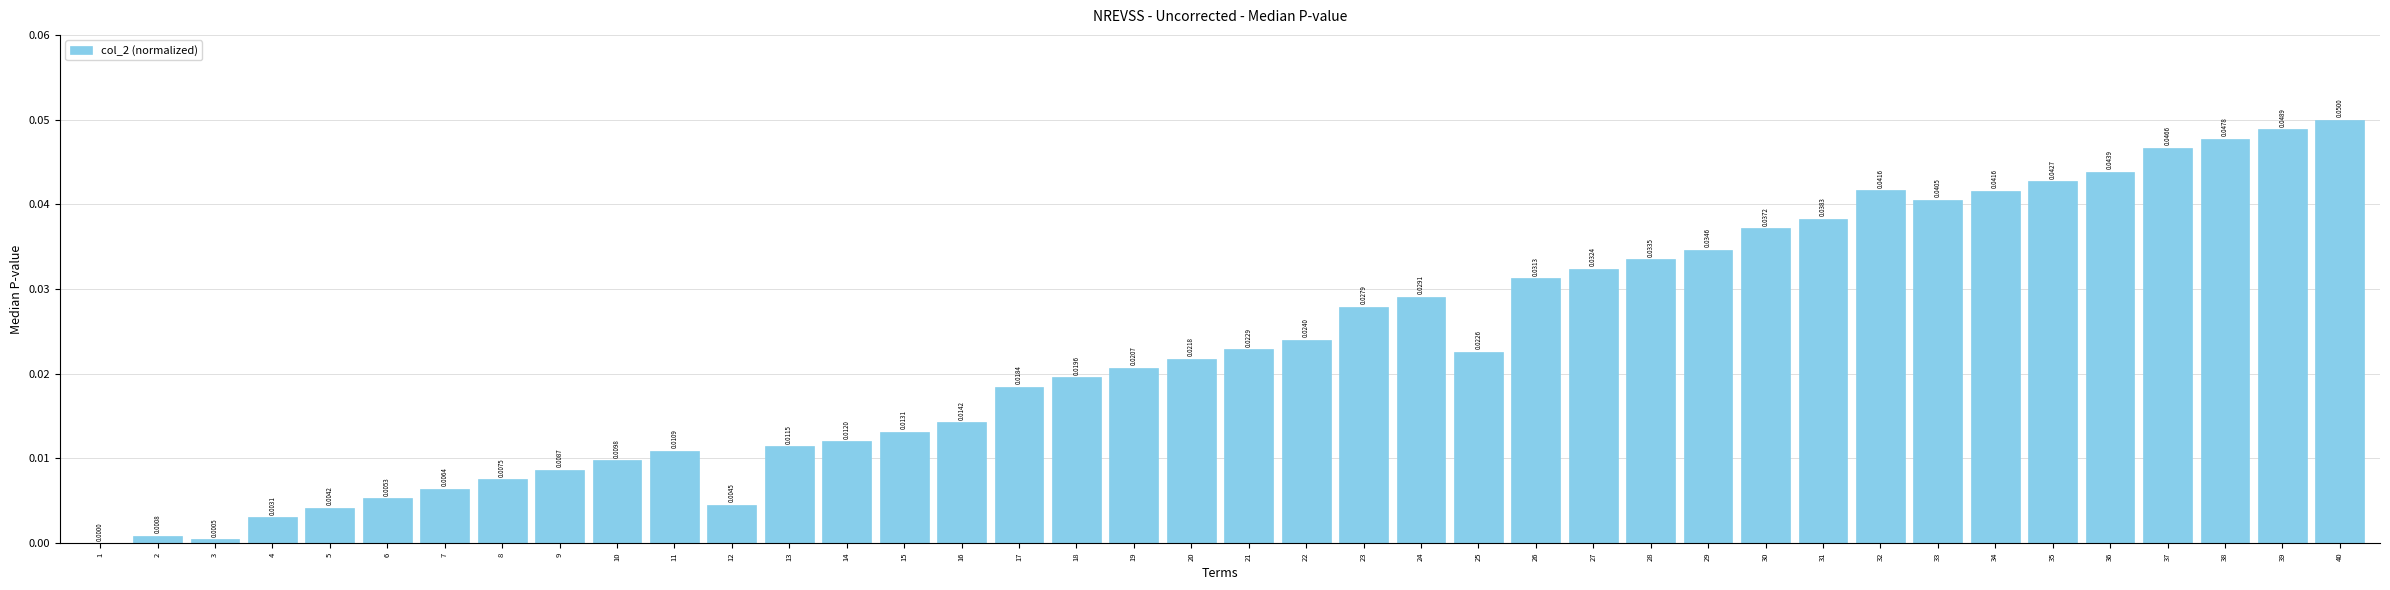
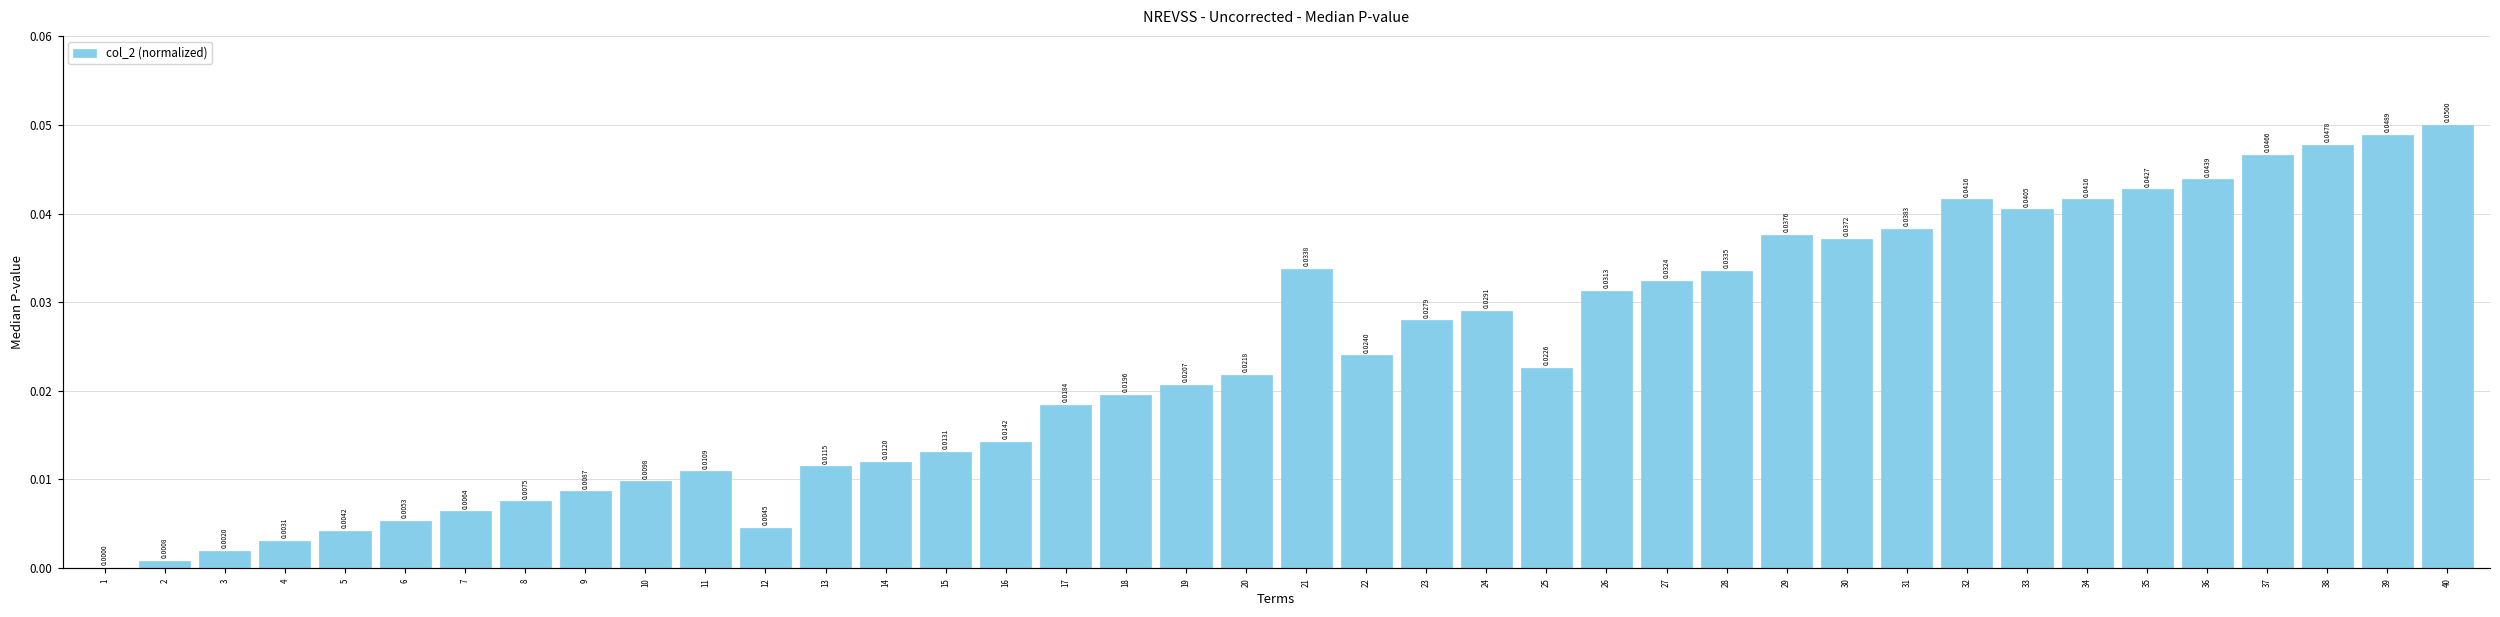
3: 0.0005 -> 0.0020
21: 0.0229 -> 0.0338
29: 0.0346 -> 0.0376
